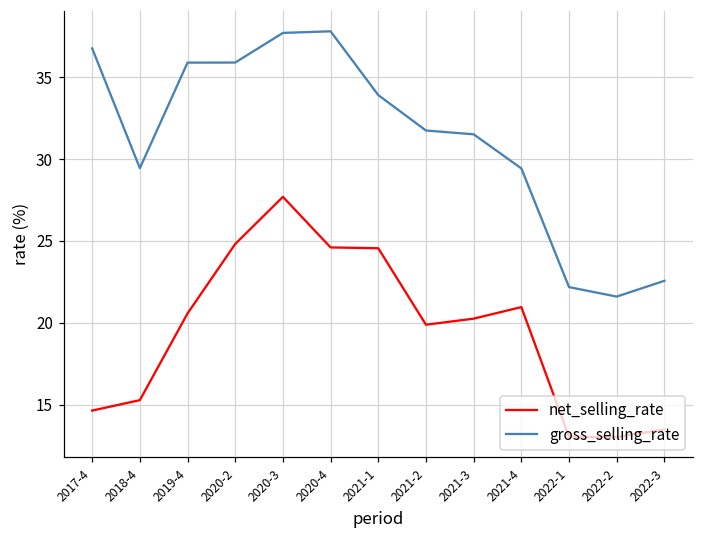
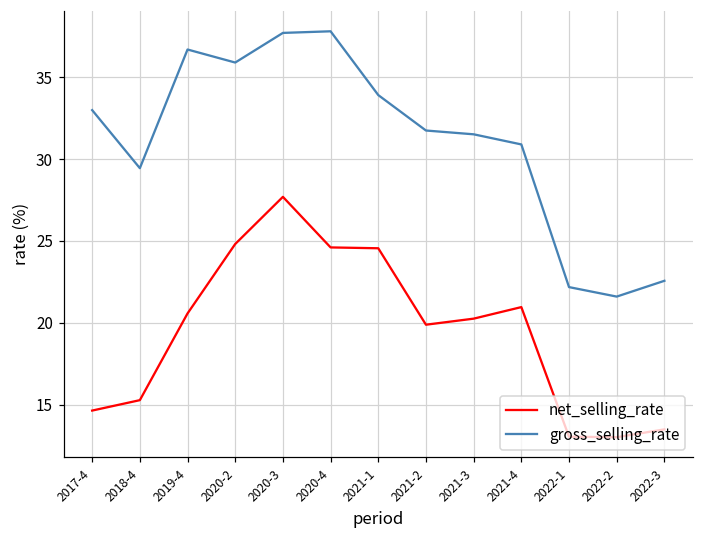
gross_selling_rate, 2017-4: 36.8 -> 33.0
gross_selling_rate, 2019-4: 35.9 -> 36.7
gross_selling_rate, 2021-4: 29.4 -> 30.9
